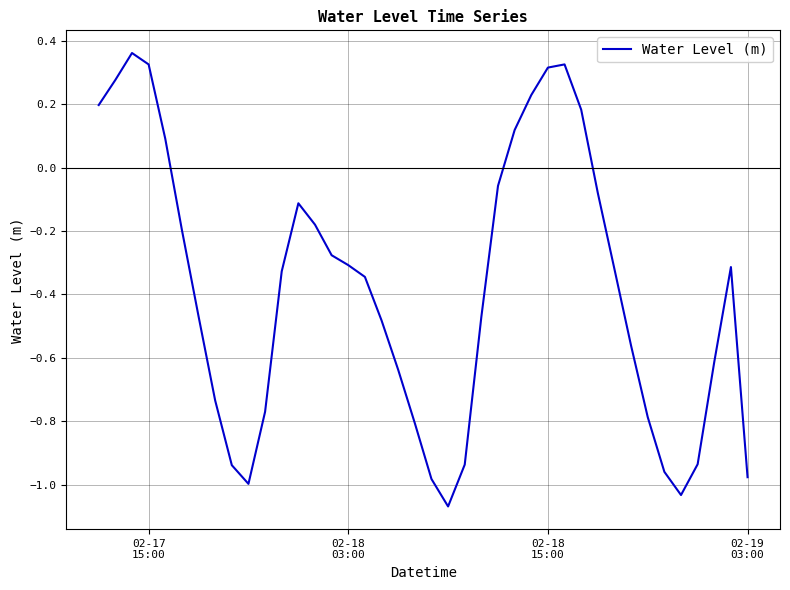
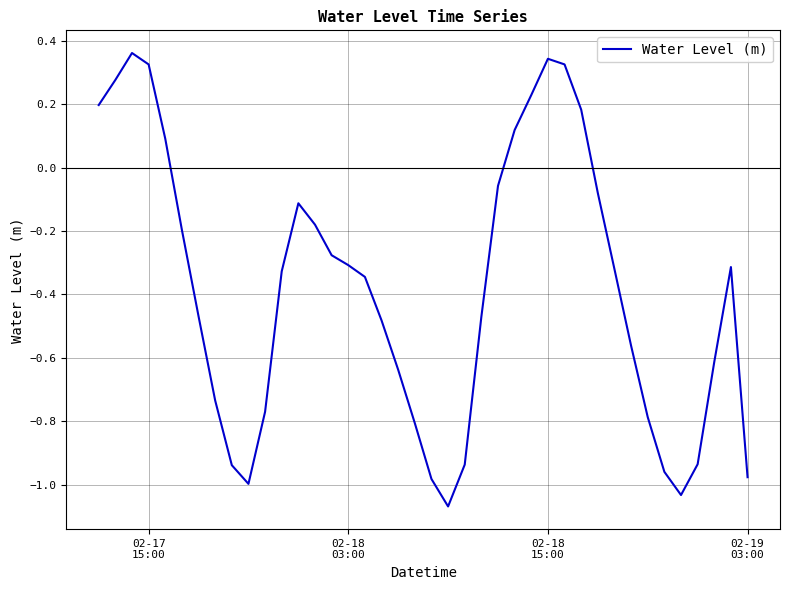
02-18 15:00: 0.32 -> 0.34
